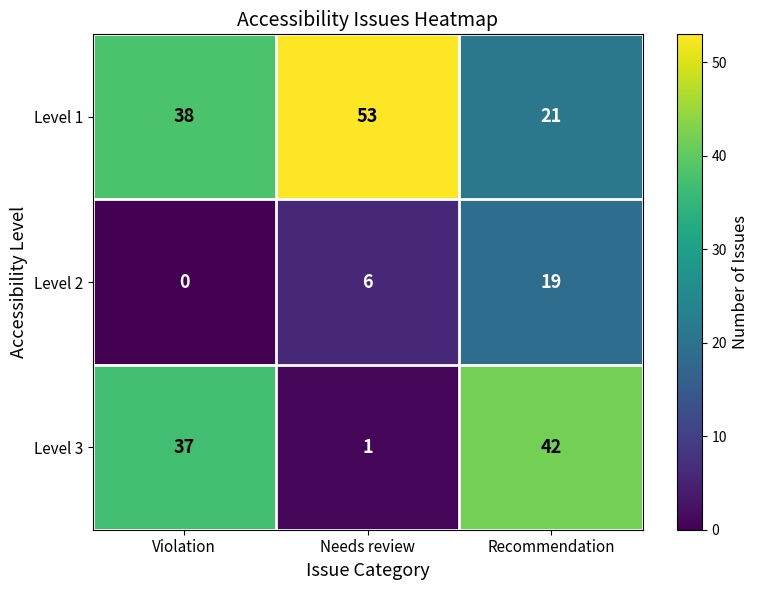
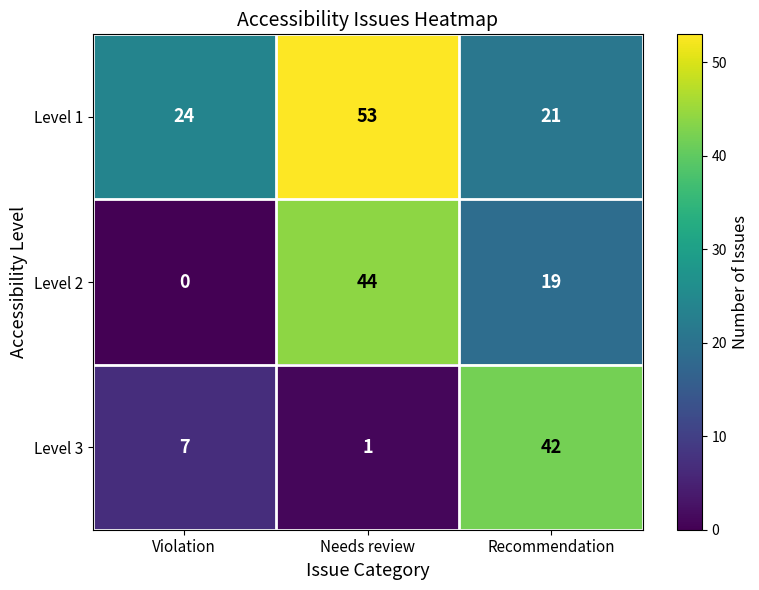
Level 1, Violation: 38 -> 24
Level 2, Needs review: 6 -> 44
Level 3, Violation: 37 -> 7
